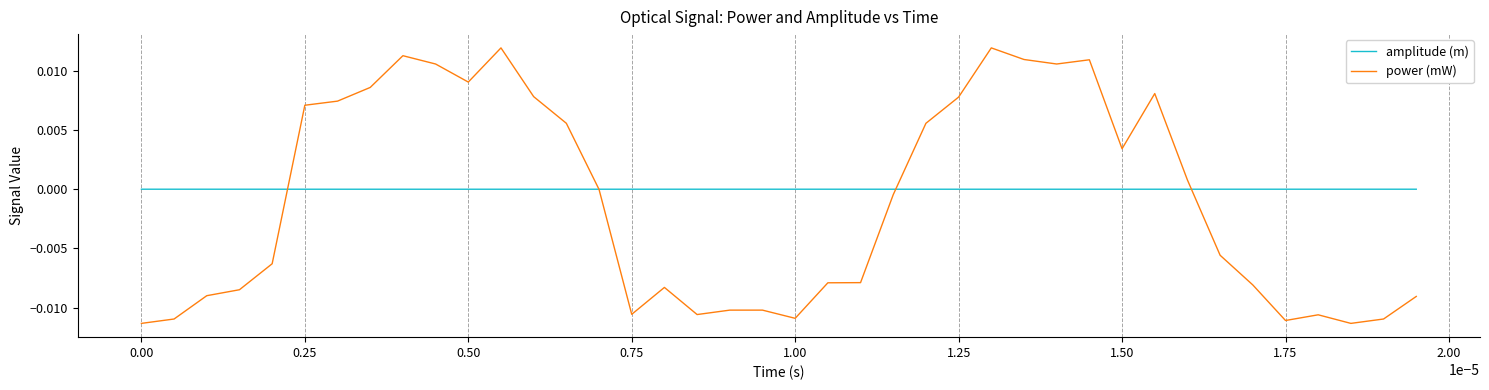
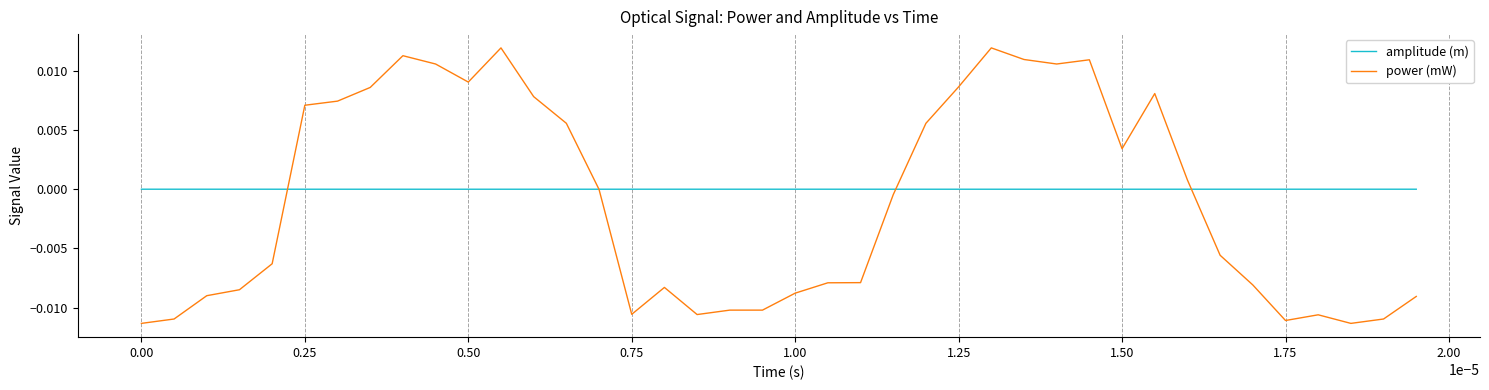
power (mW), 1.00: -0.0109 -> -0.0088
power (mW), 1.25: 0.0078 -> 0.0086
